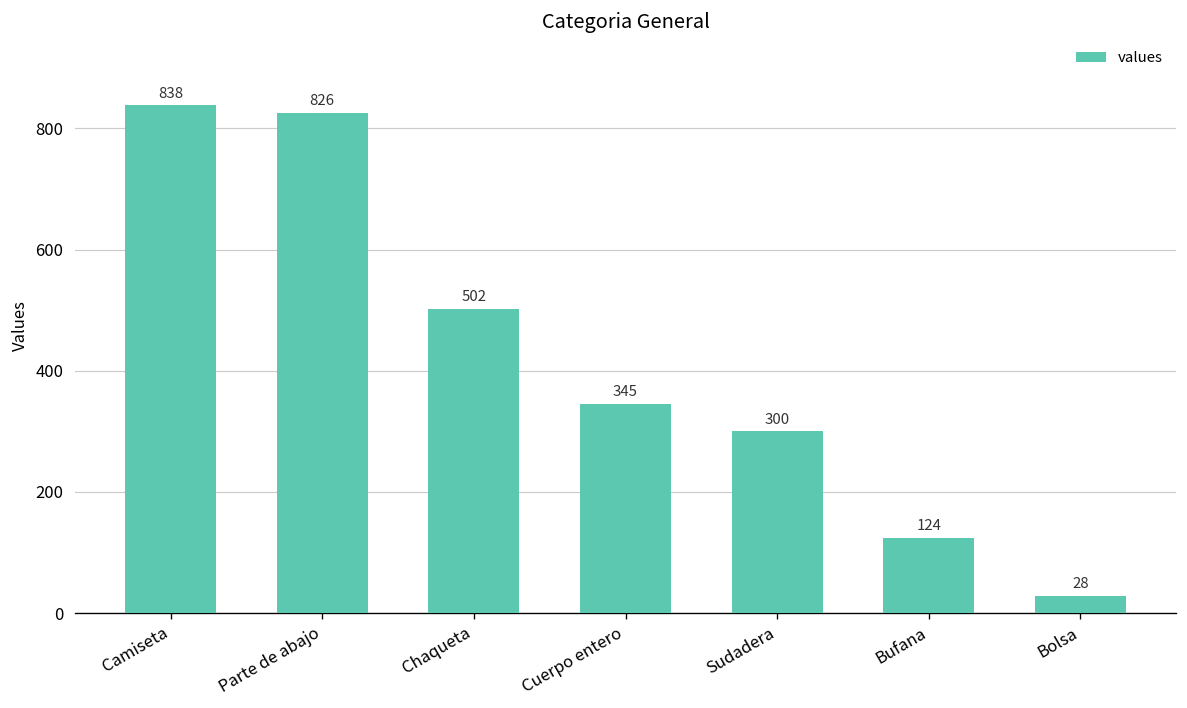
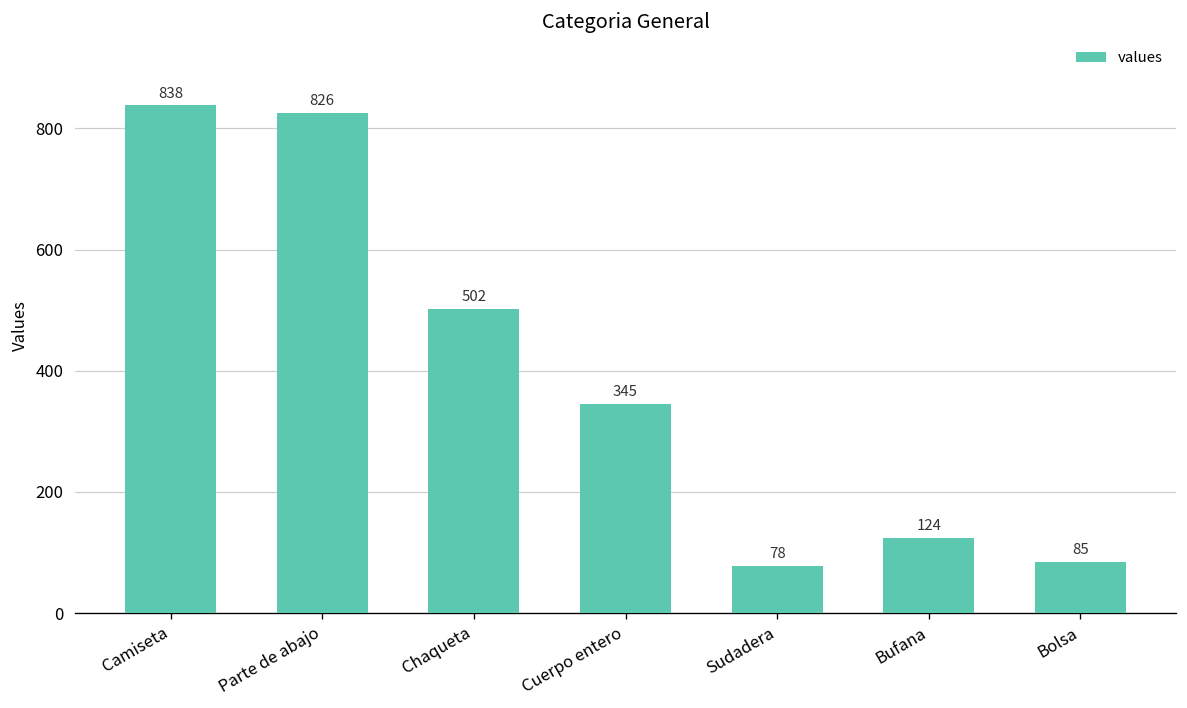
Sudadera: 300 -> 78
Bolsa: 28 -> 85
